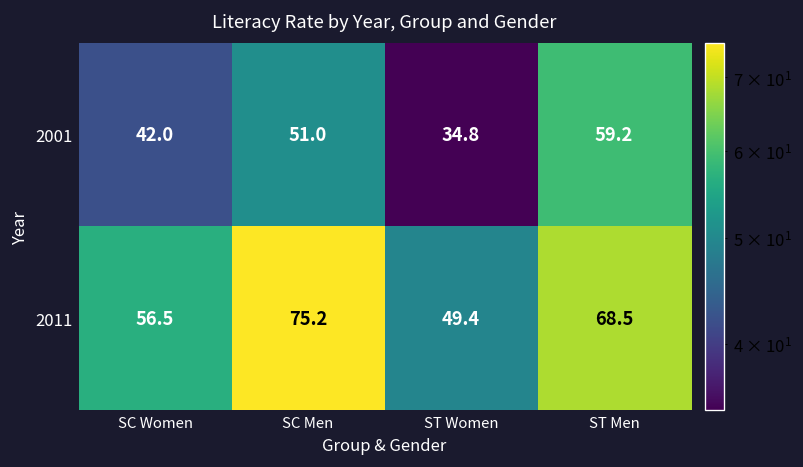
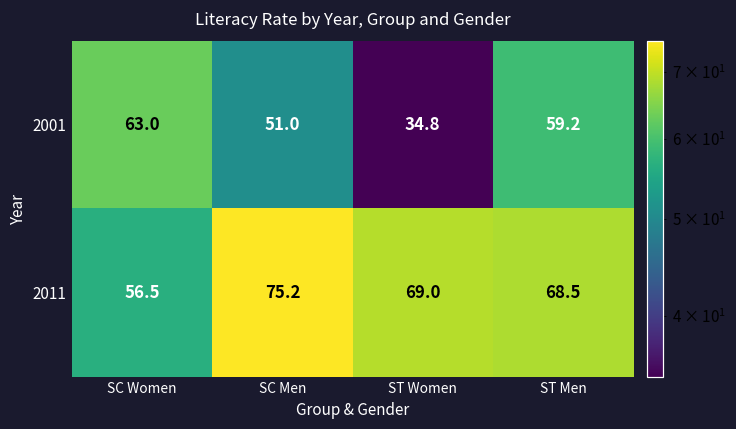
2001, SC Women: 42.0 -> 63.0
2011, ST Women: 49.4 -> 69.0
